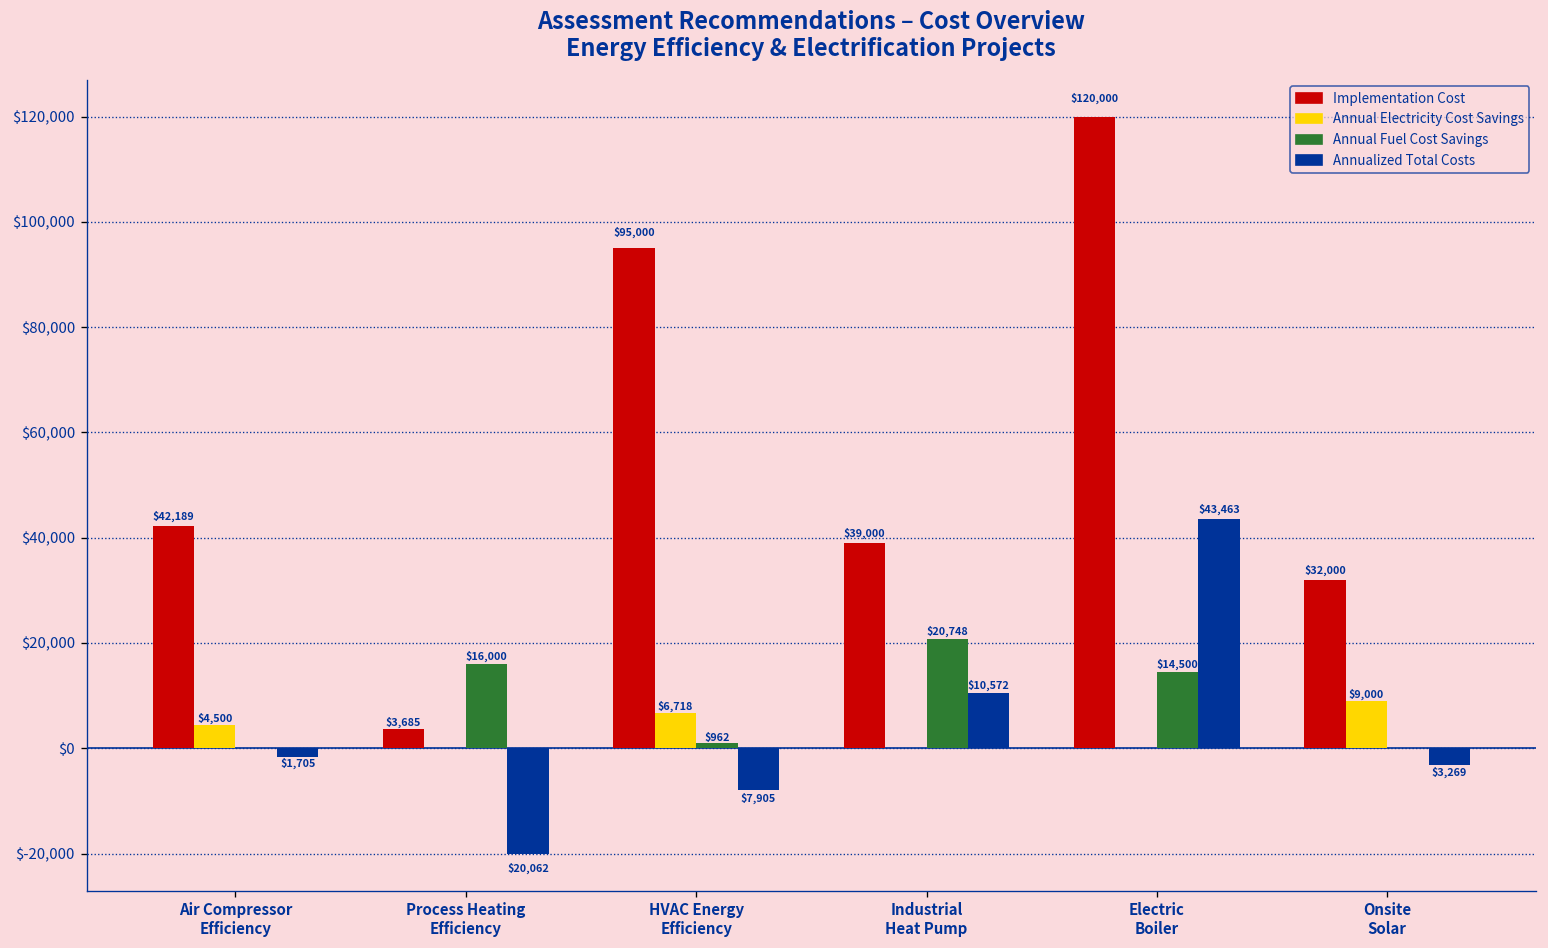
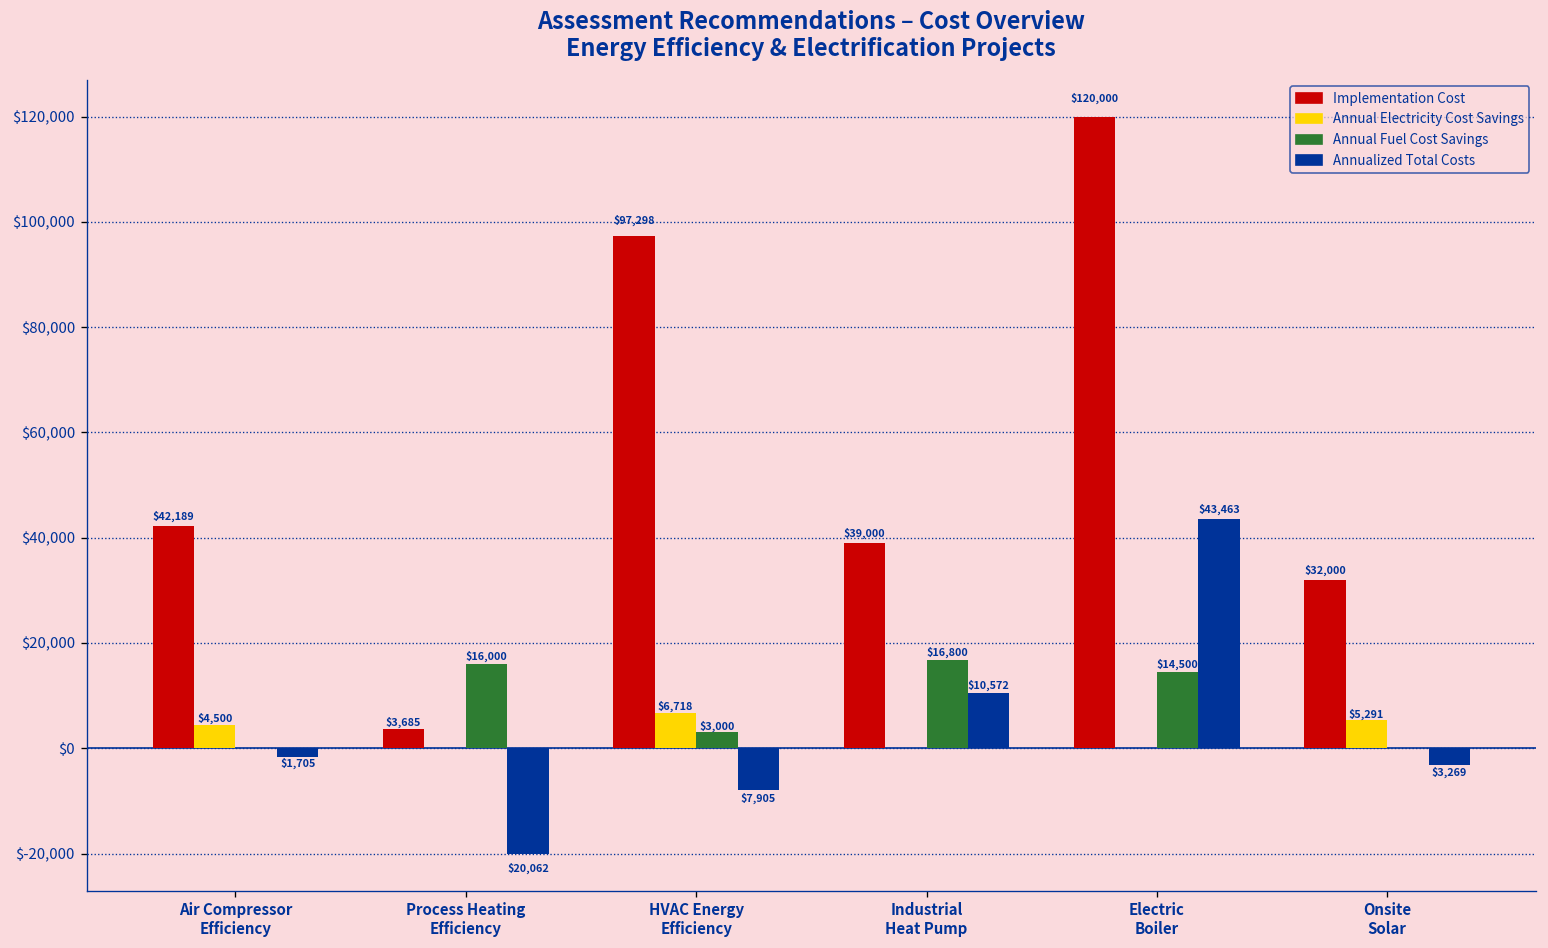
Implementation Cost, HVAC Energy Efficiency: $95,000 -> $97,298
Annual Fuel Cost Savings, HVAC Energy Efficiency: $962 -> $3,000
Annual Fuel Cost Savings, Industrial Heat Pump: $20,748 -> $16,800
Annual Electricity Cost Savings, Onsite Solar: $9,000 -> $5,291
